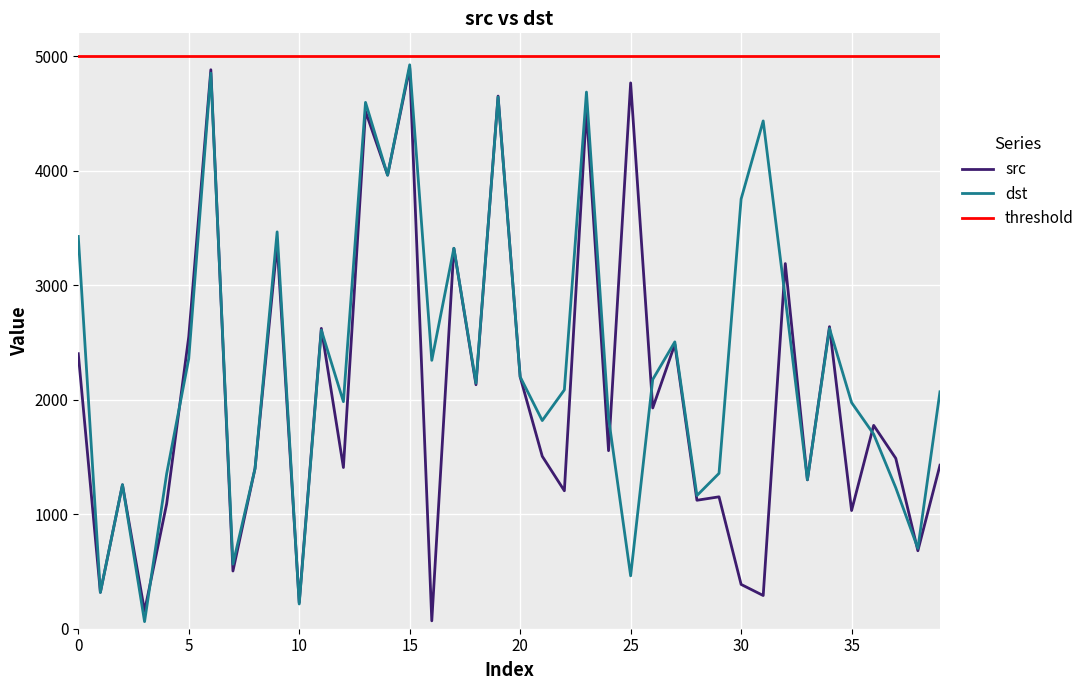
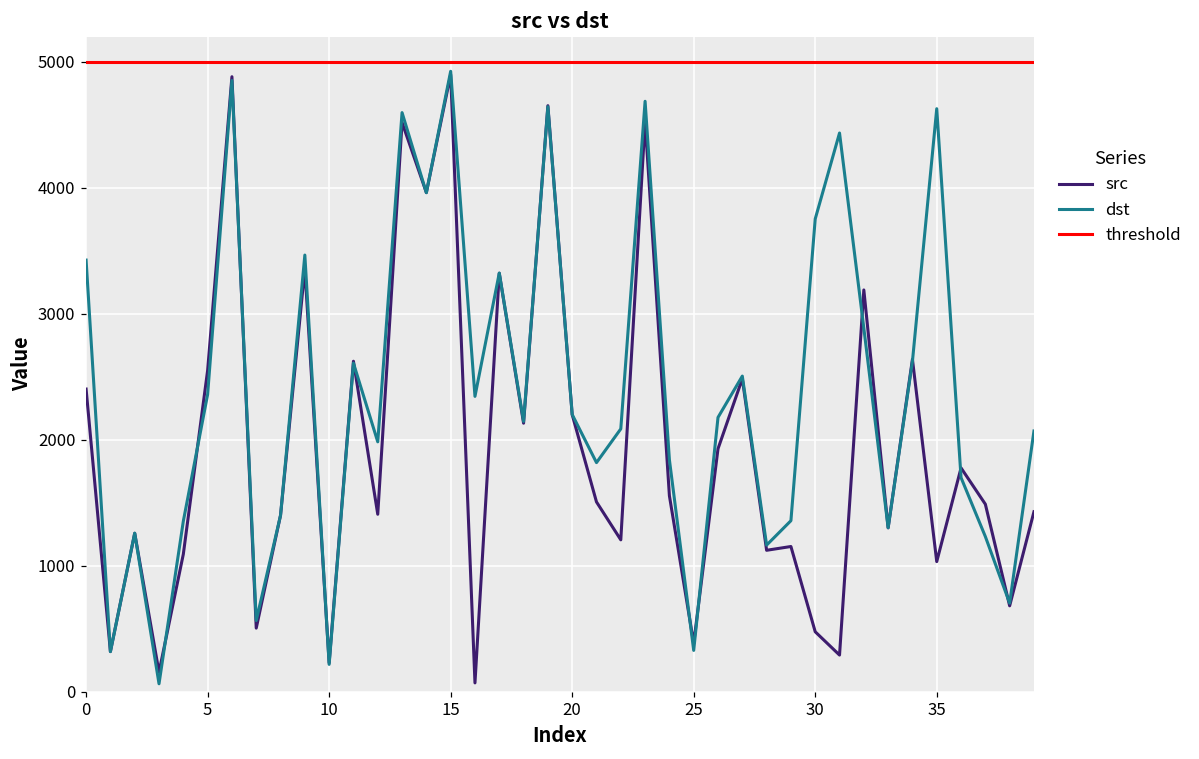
src, 25: 4770 -> 380
dst, 25: 460 -> 330
src, 30: 390 -> 480
dst, 35: 1980 -> 4630
